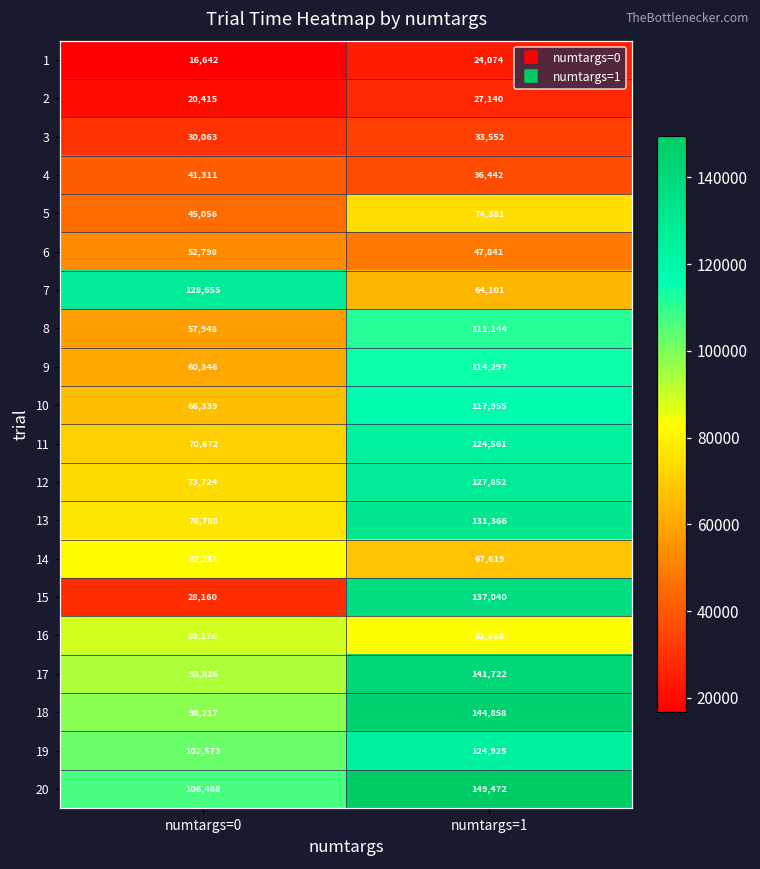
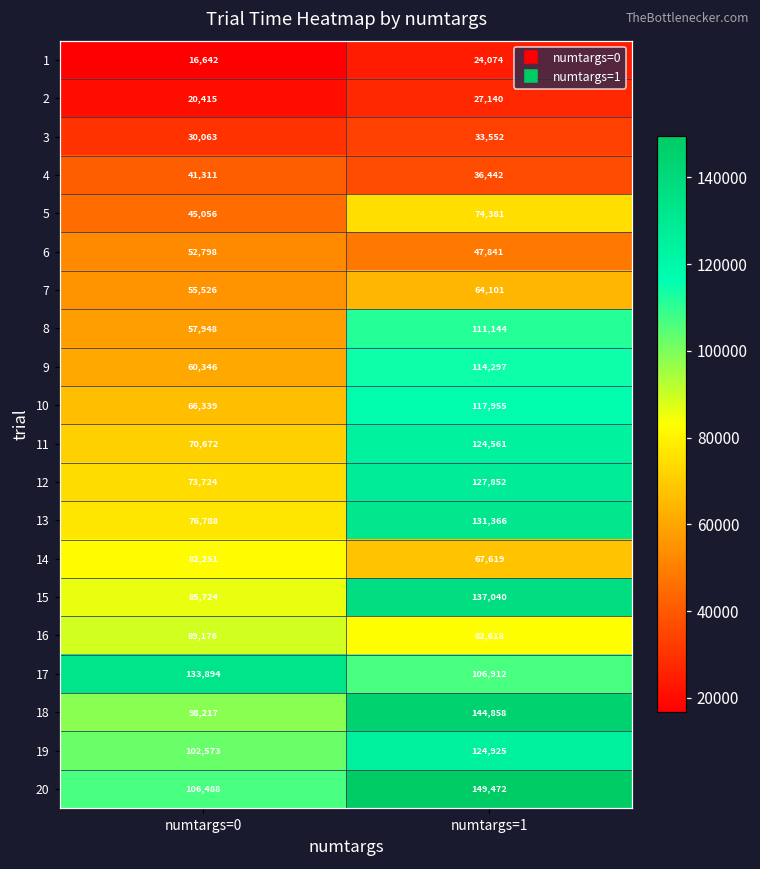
7, numtargs=0: 128,655 -> 55,526
15, numtargs=0: 28,160 -> 85,724
17, numtargs=0: 93,826 -> 133,894
17, numtargs=1: 141,722 -> 106,912
